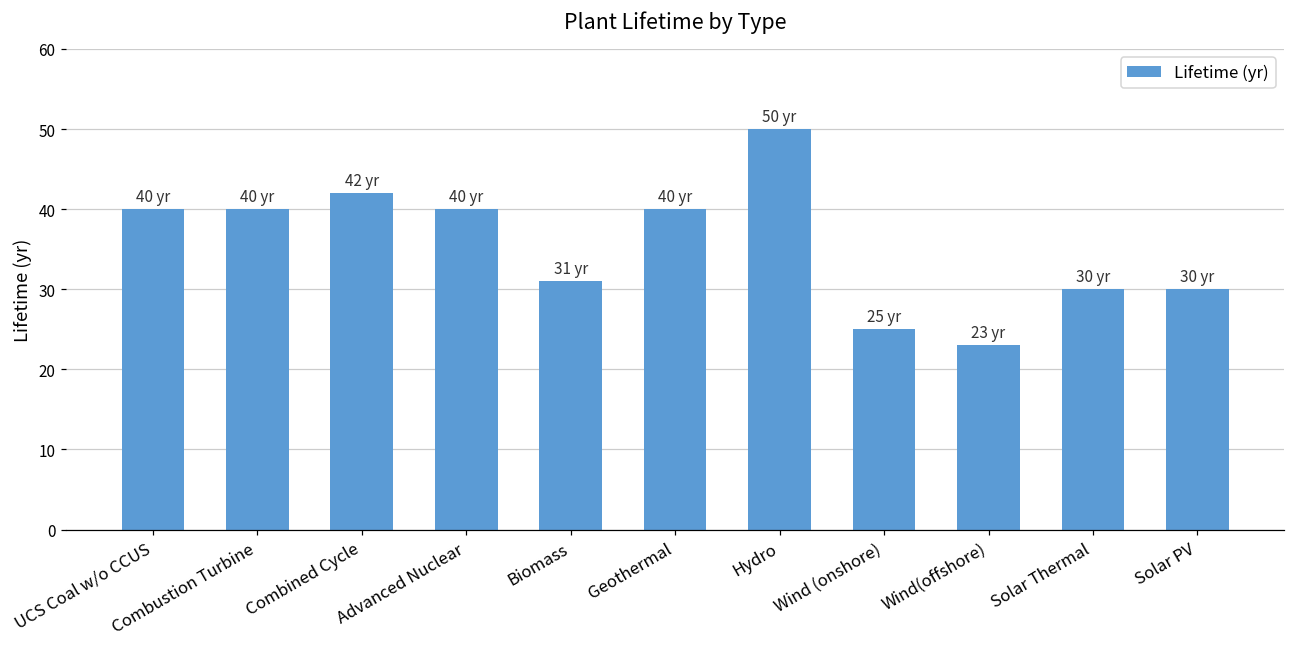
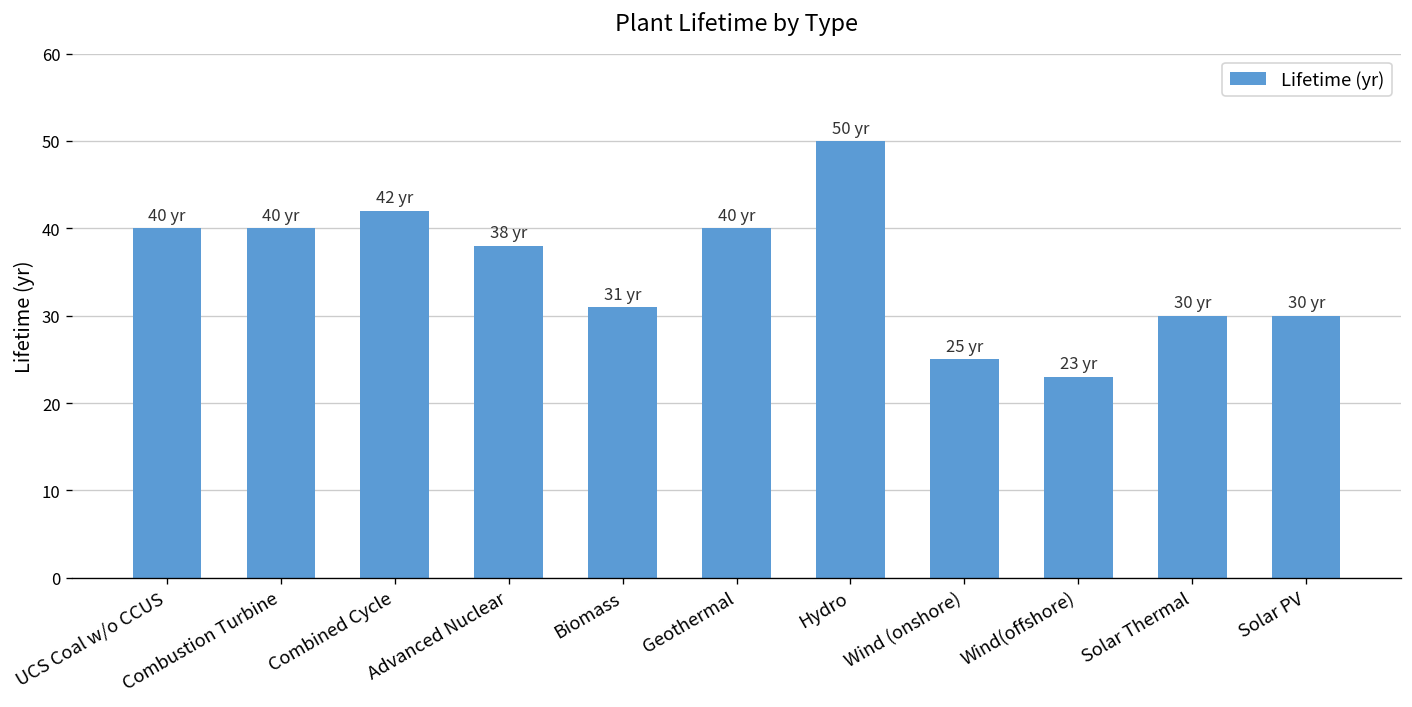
Advanced Nuclear: 40 -> 38
